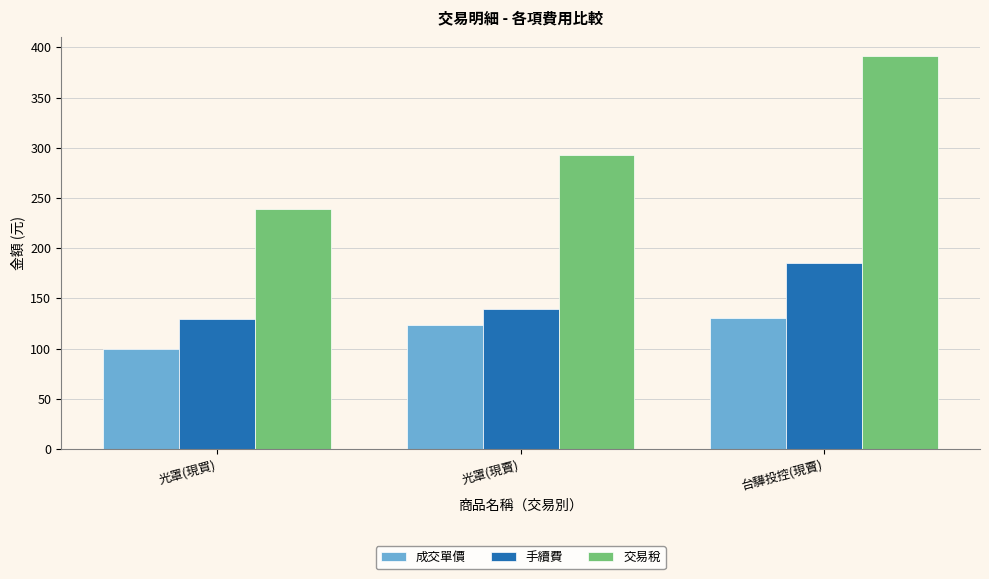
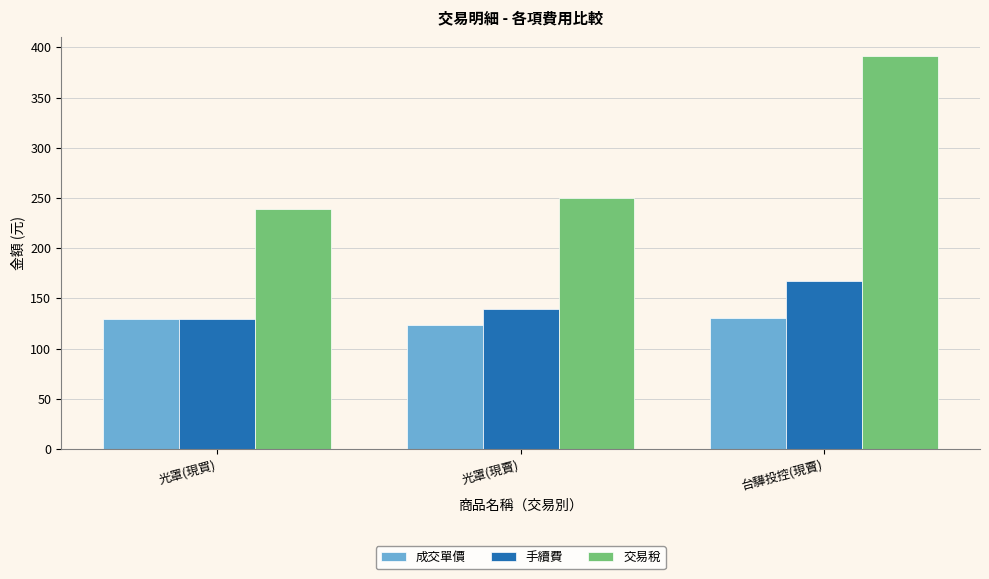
成交單價, 光罩(現買): 100 -> 130
交易稅, 光罩(現賣): 293 -> 250
手續費, 台驊投控(現賣): 185 -> 167
